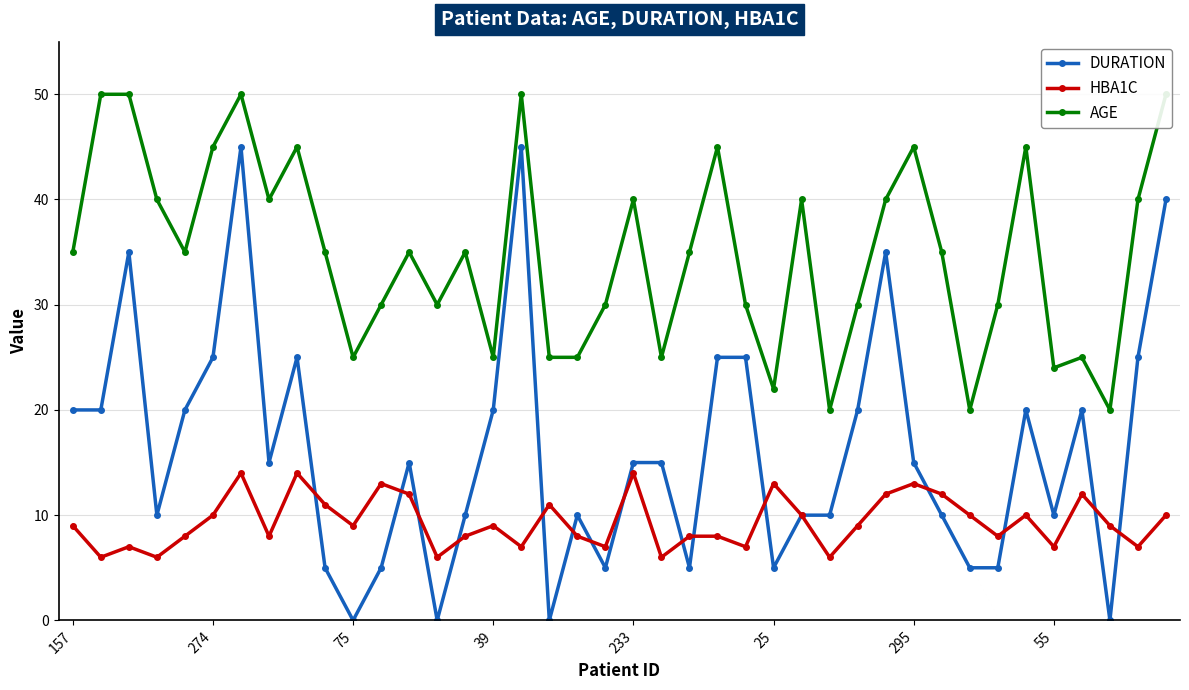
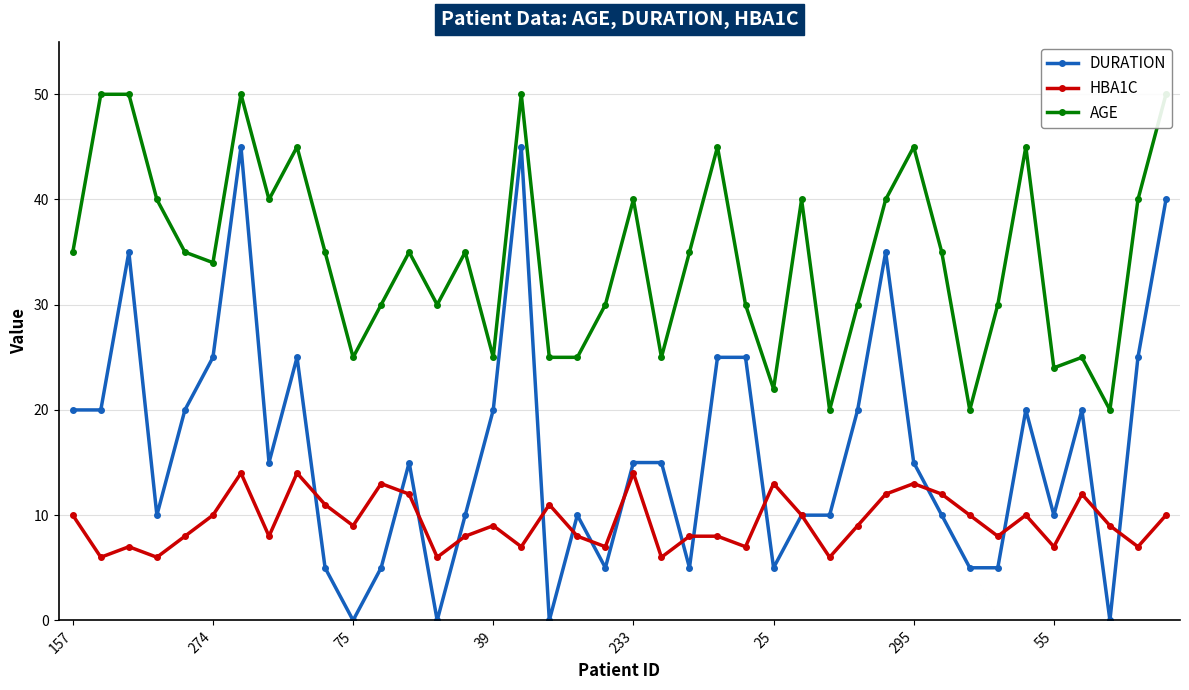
HBA1C, 157: 9 -> 10
AGE, 274: 45 -> 34
